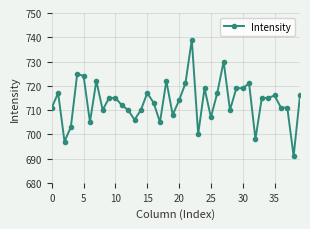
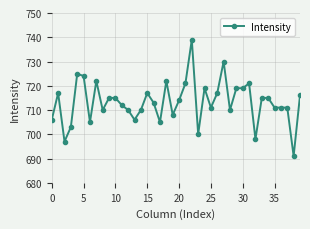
0: 711 -> 706
25: 707 -> 711
35: 716 -> 711
